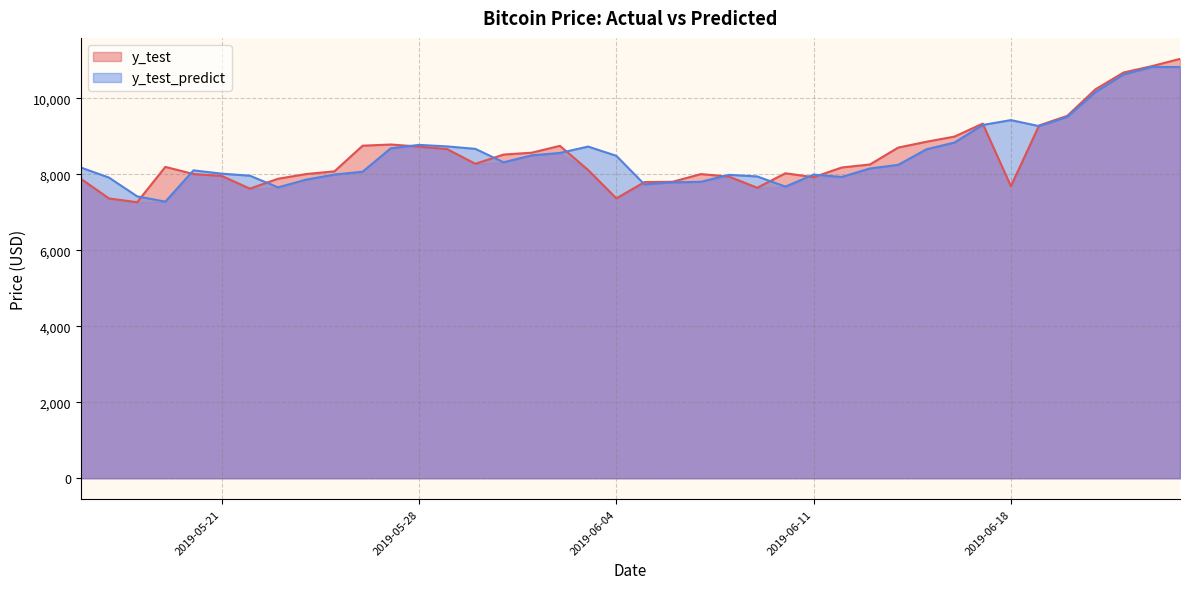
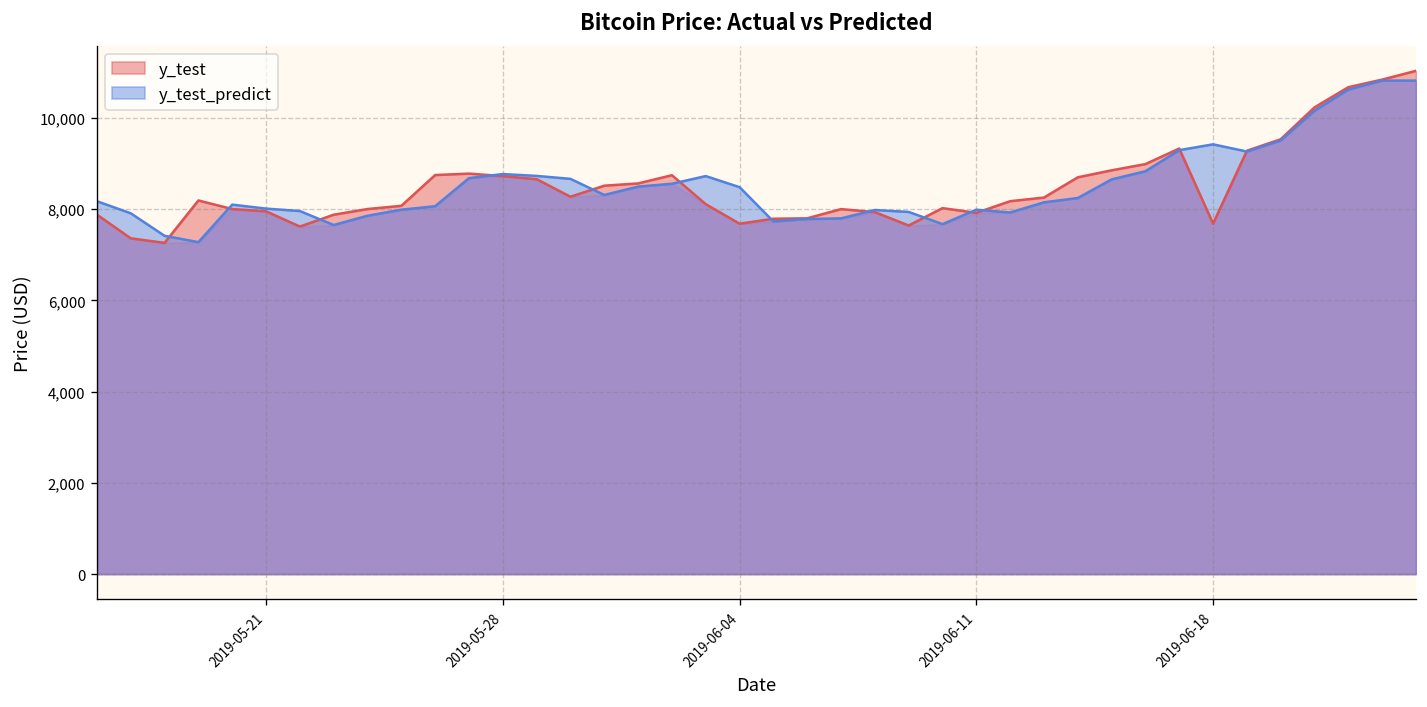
y_test, 2019-06-04: 7,400 -> 7,700
